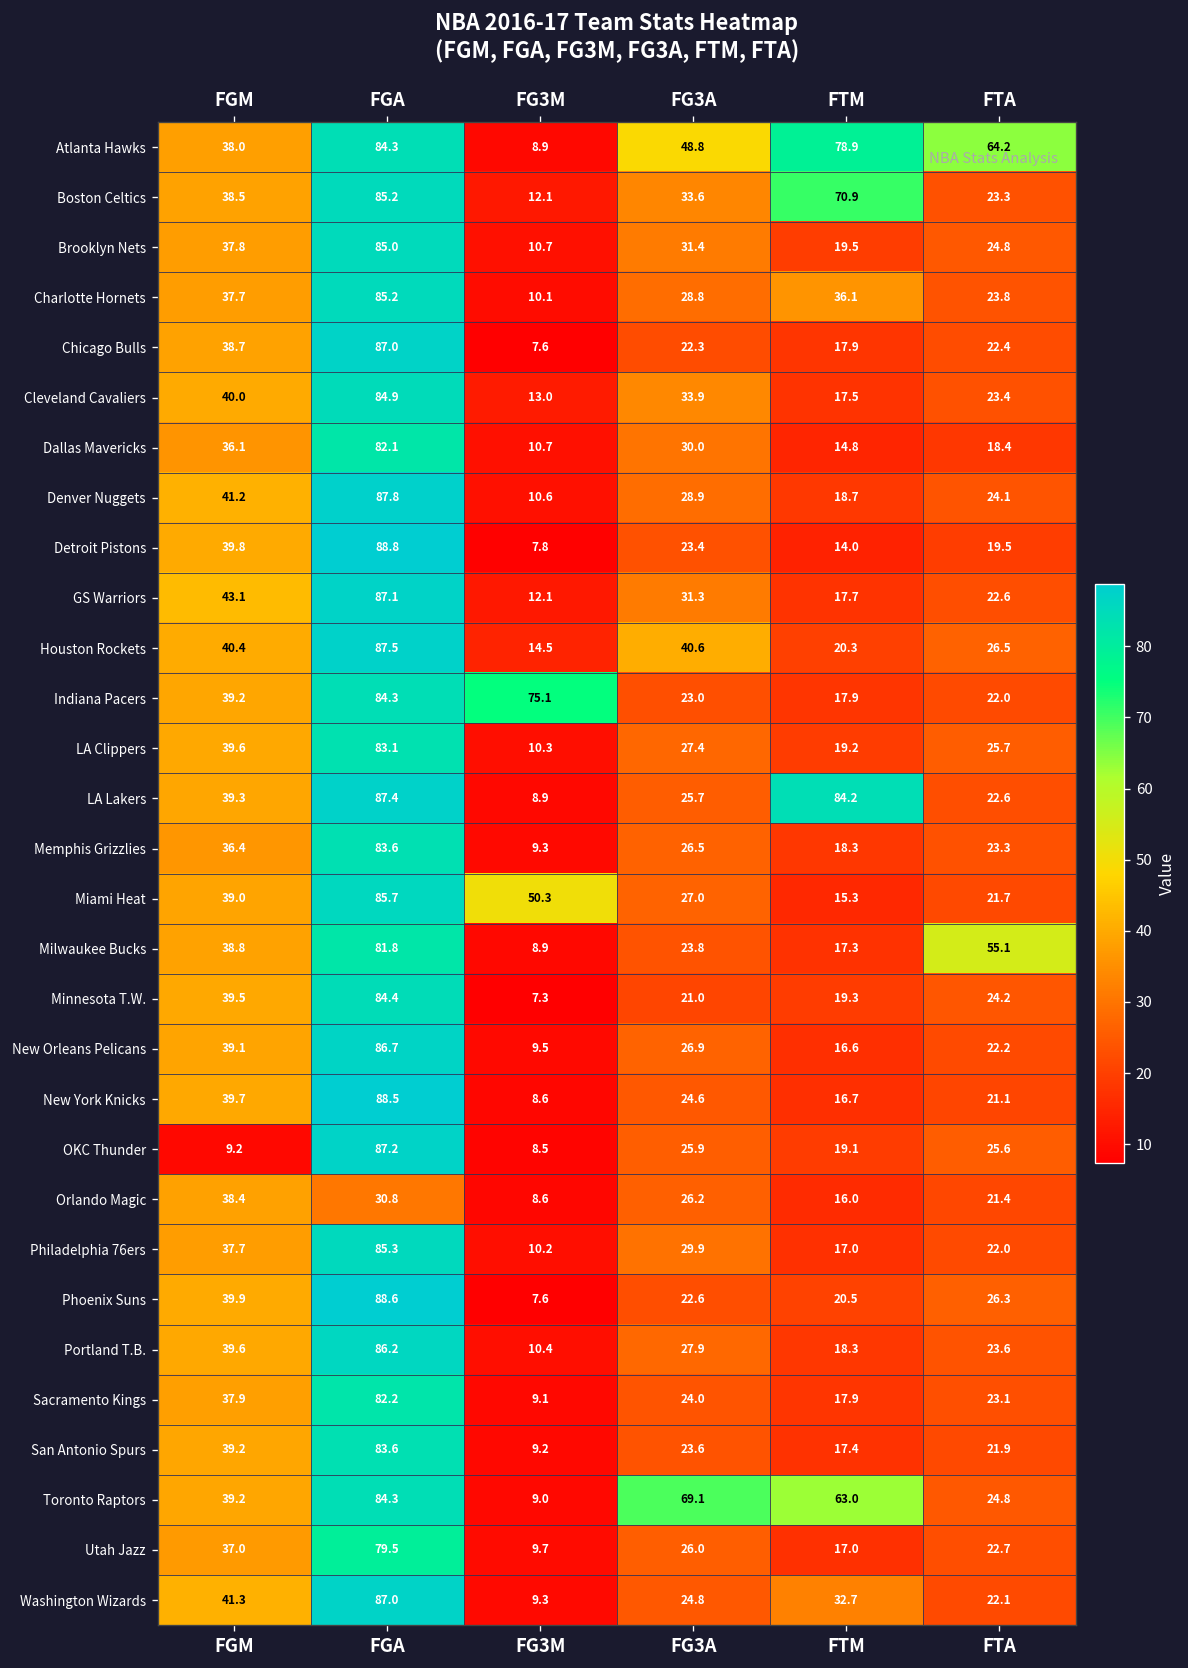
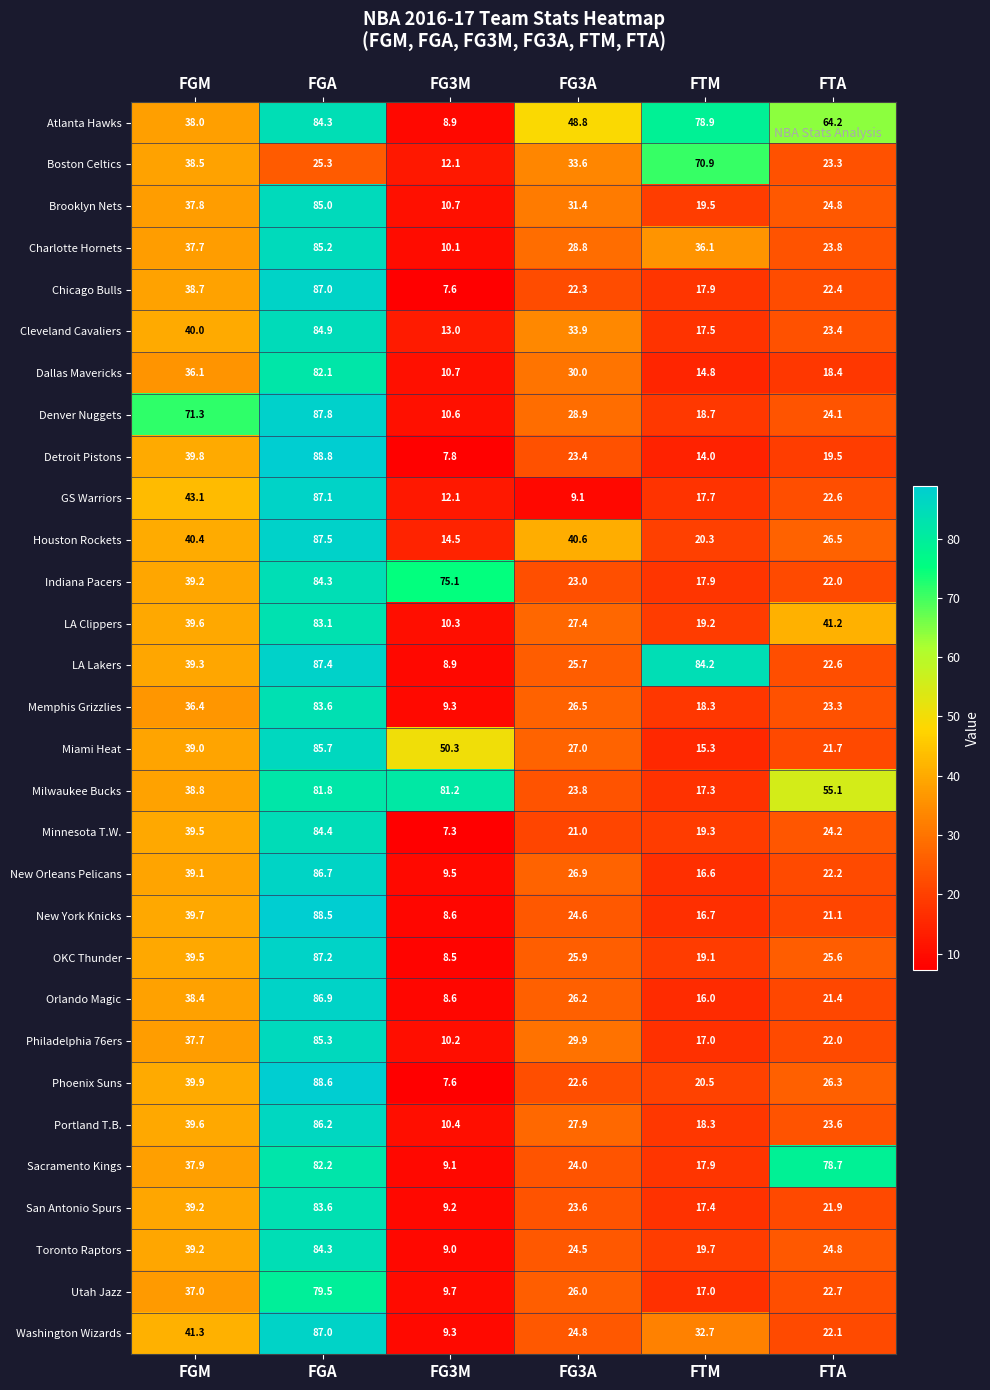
Boston Celtics, FGA: 85.2 -> 25.3
Denver Nuggets, FGM: 41.2 -> 71.3
GS Warriors, FG3A: 31.3 -> 9.1
LA Clippers, FTA: 25.7 -> 41.2
Milwaukee Bucks, FG3M: 8.9 -> 81.2
OKC Thunder, FGM: 9.2 -> 39.5
Orlando Magic, FGA: 30.8 -> 86.9
Sacramento Kings, FTA: 23.1 -> 78.7
Toronto Raptors, FG3A: 69.1 -> 24.5
Toronto Raptors, FTM: 63.0 -> 19.7
